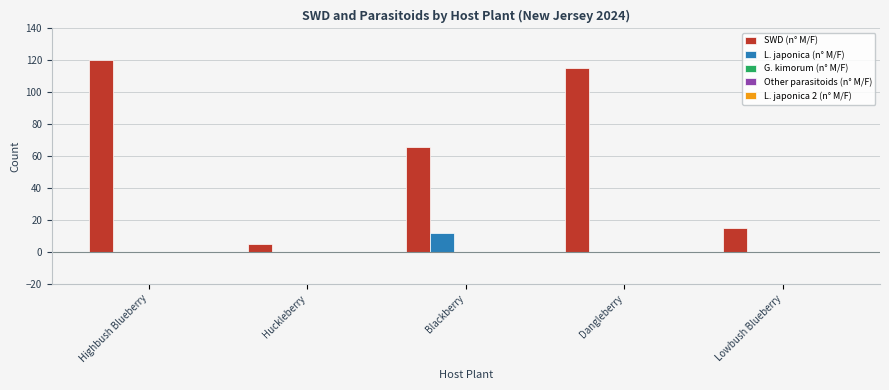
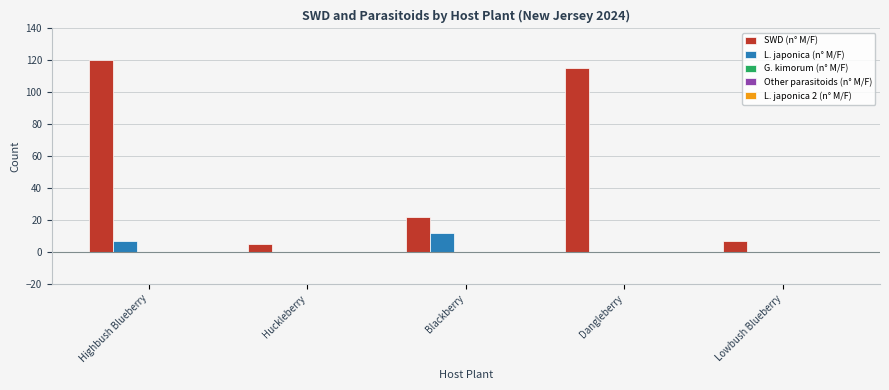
L. japonica (n° M/F), Highbush Blueberry: 0 -> 7
SWD (n° M/F), Blackberry: 66 -> 22
SWD (n° M/F), Lowbush Blueberry: 15 -> 7
